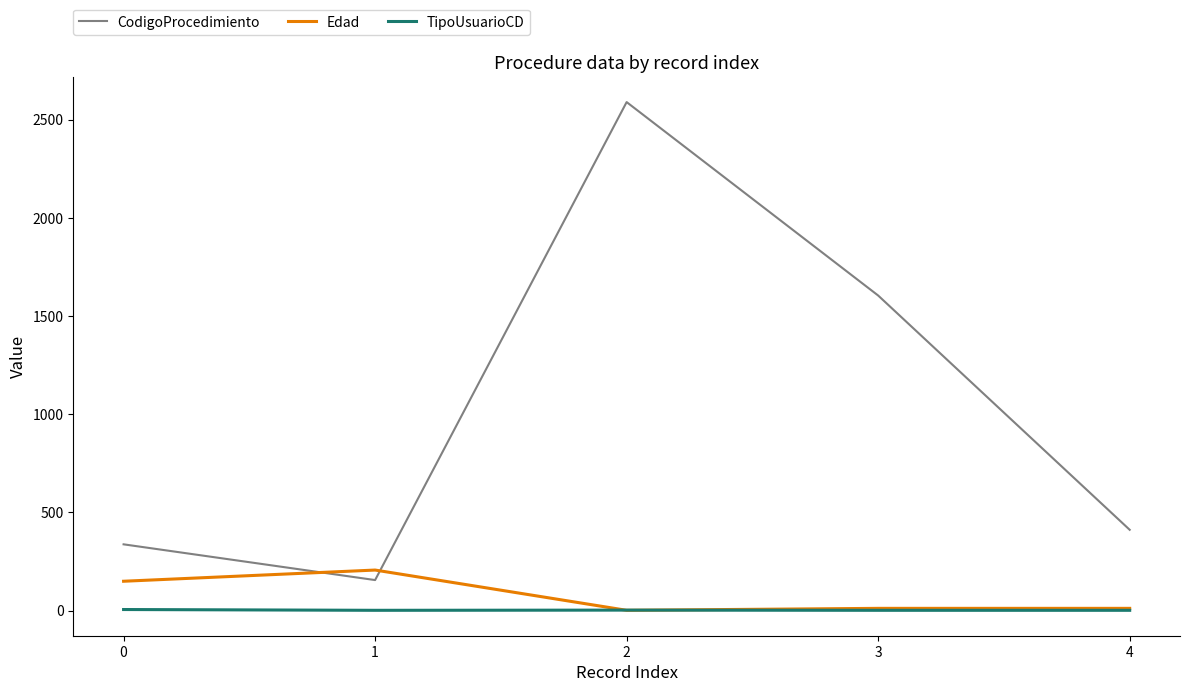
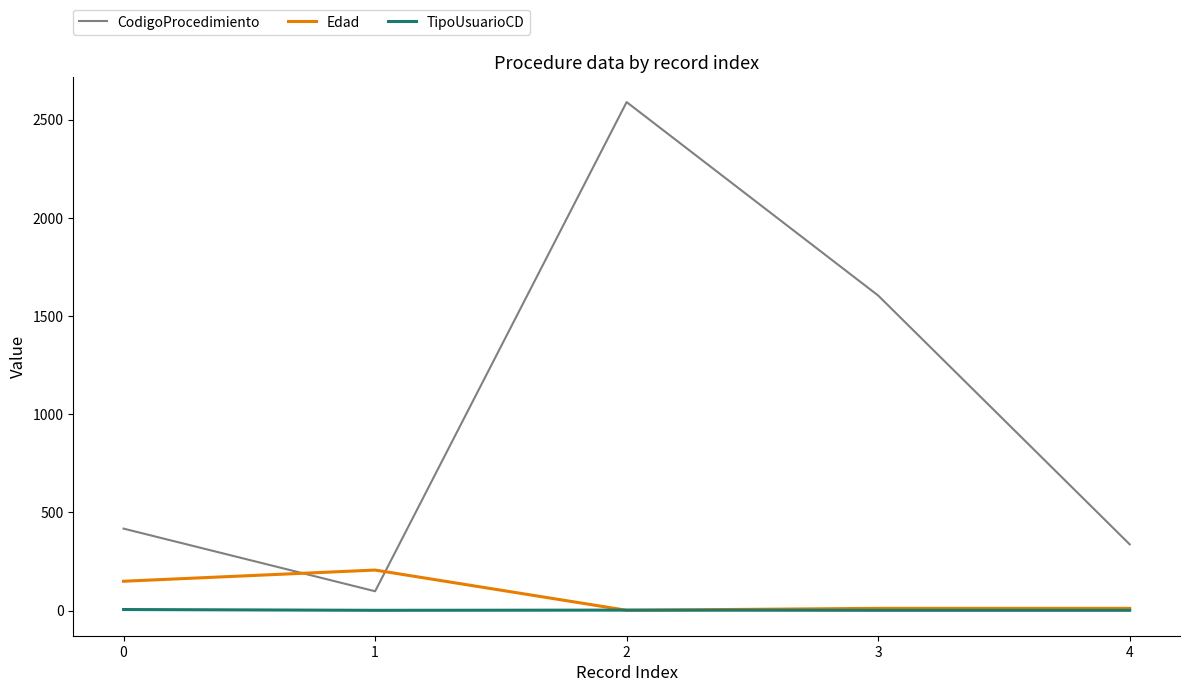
CodigoProcedimiento, 0: 340 -> 420
CodigoProcedimiento, 1: 160 -> 100
CodigoProcedimiento, 4: 410 -> 340
